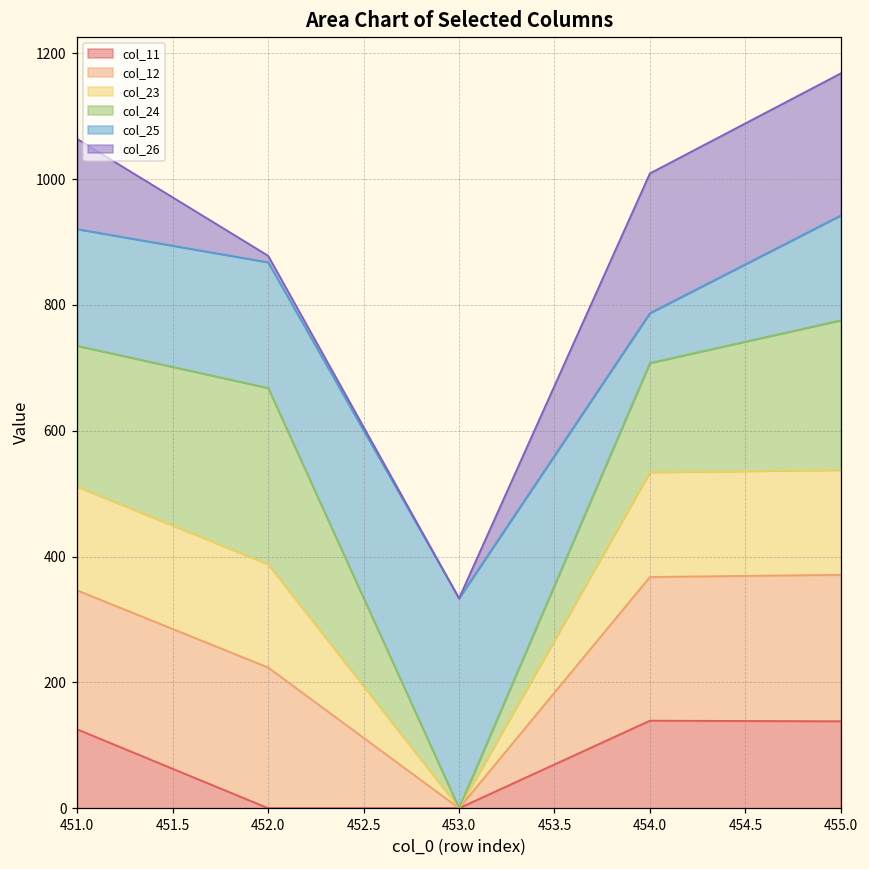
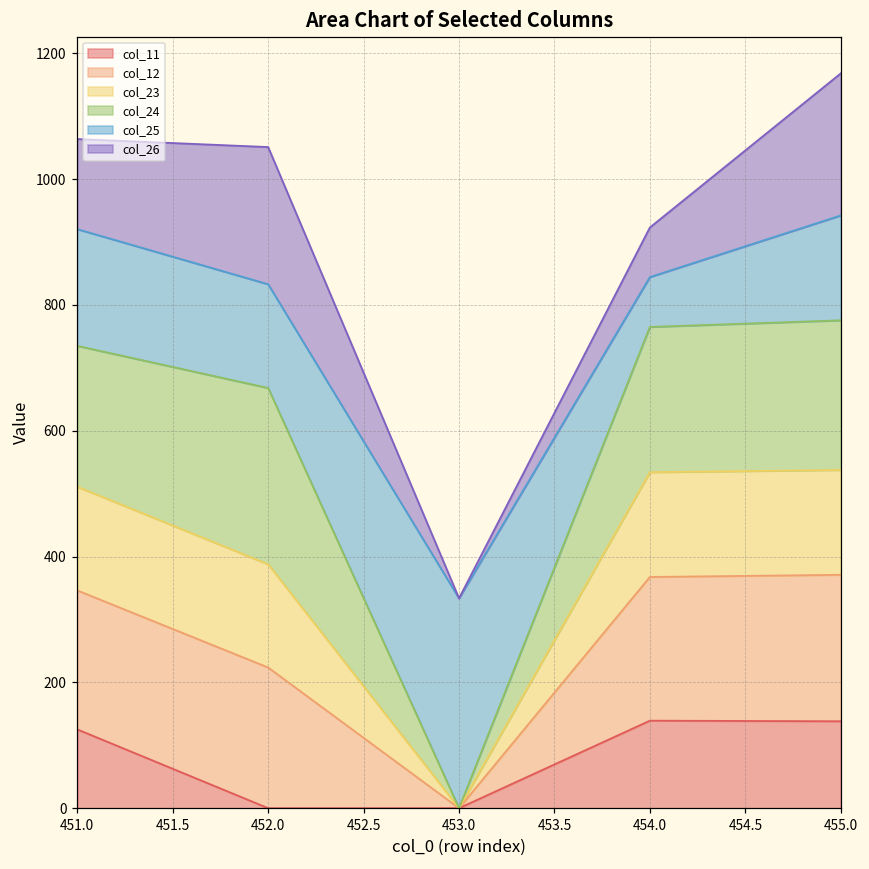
col_25, 452.0: 200 -> 160
col_26, 452.0: 10 -> 220
col_24, 454.0: 170 -> 230
col_26, 454.0: 220 -> 80
